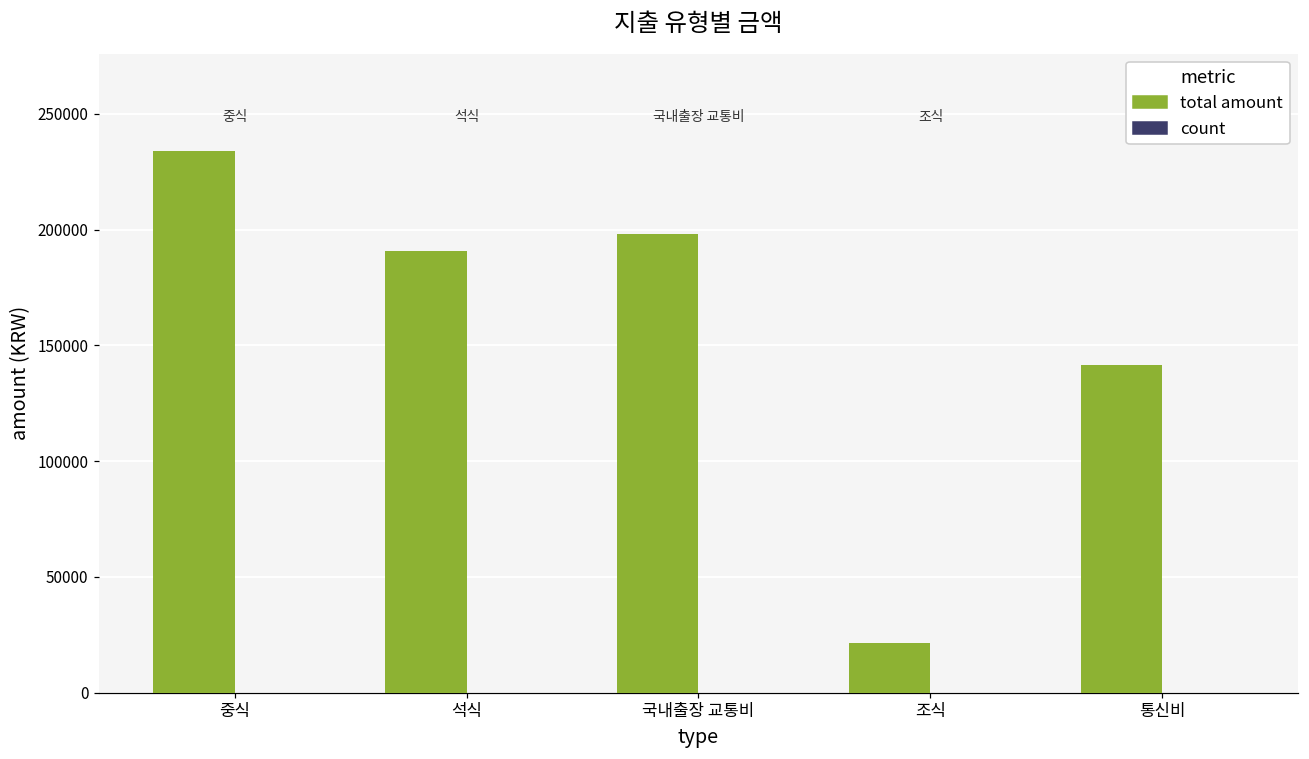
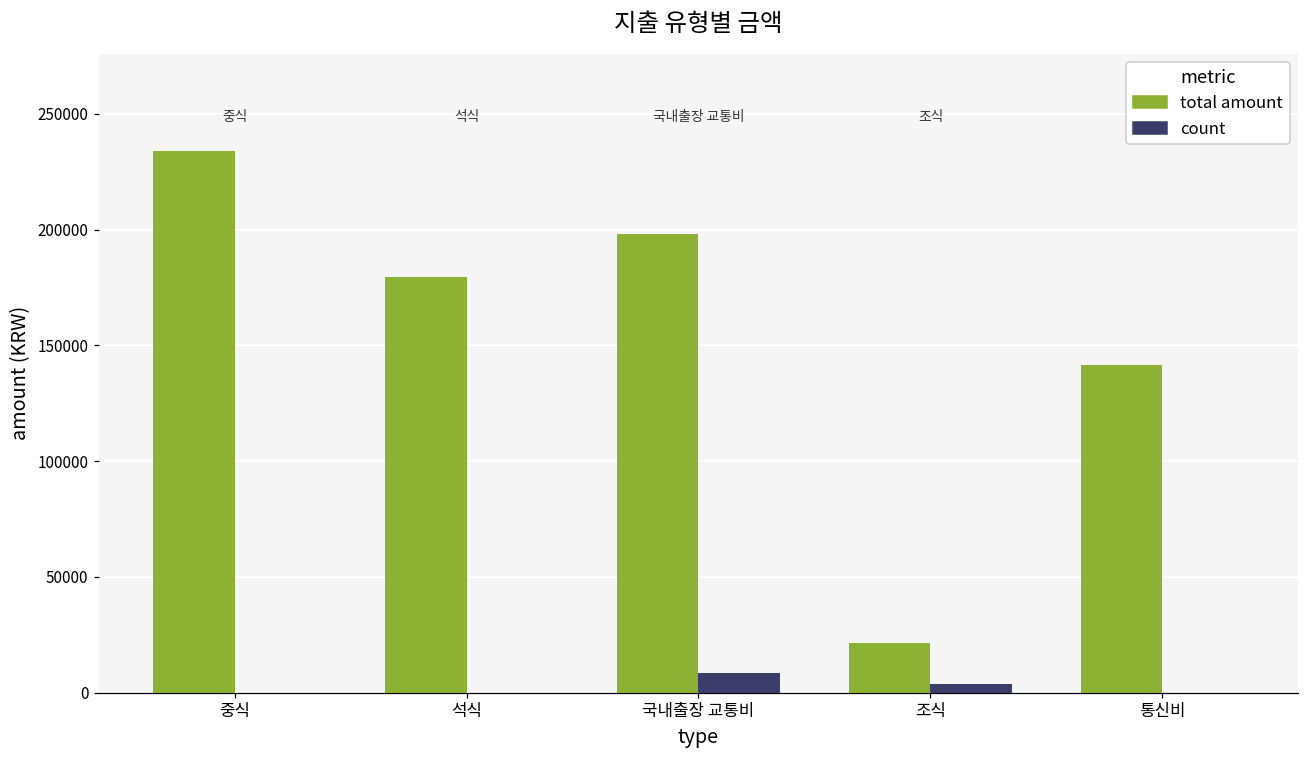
total amount, 석식: 191000 -> 180000
count, 국내출장 교통비: 0 -> 9000
count, 조식: 0 -> 4000
